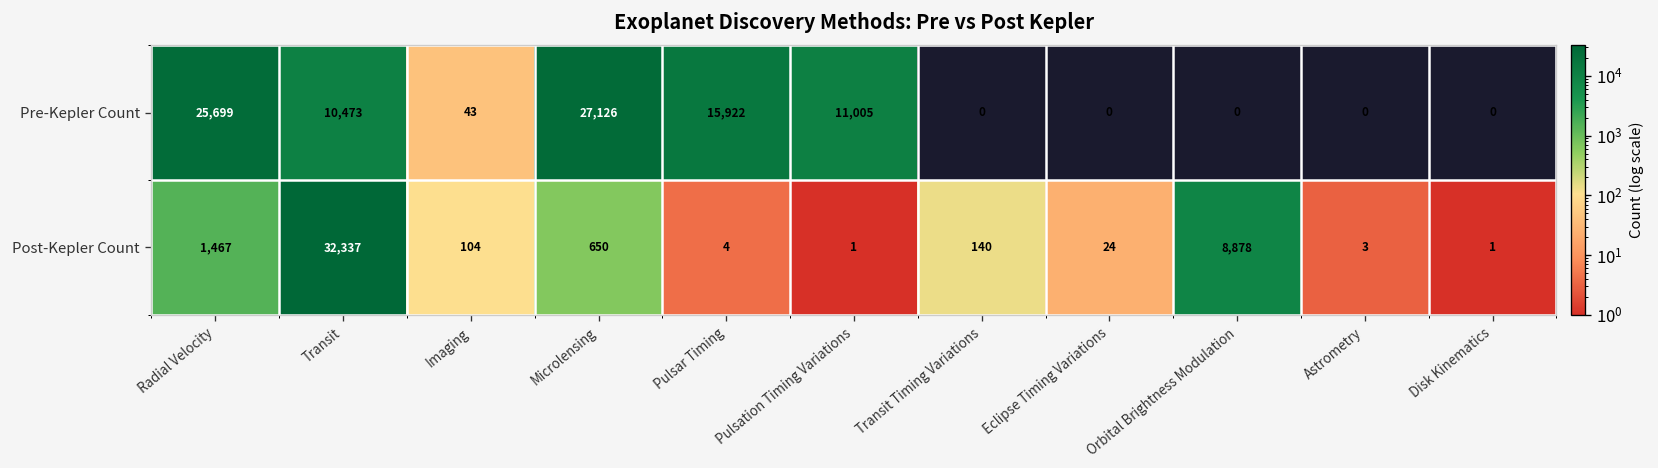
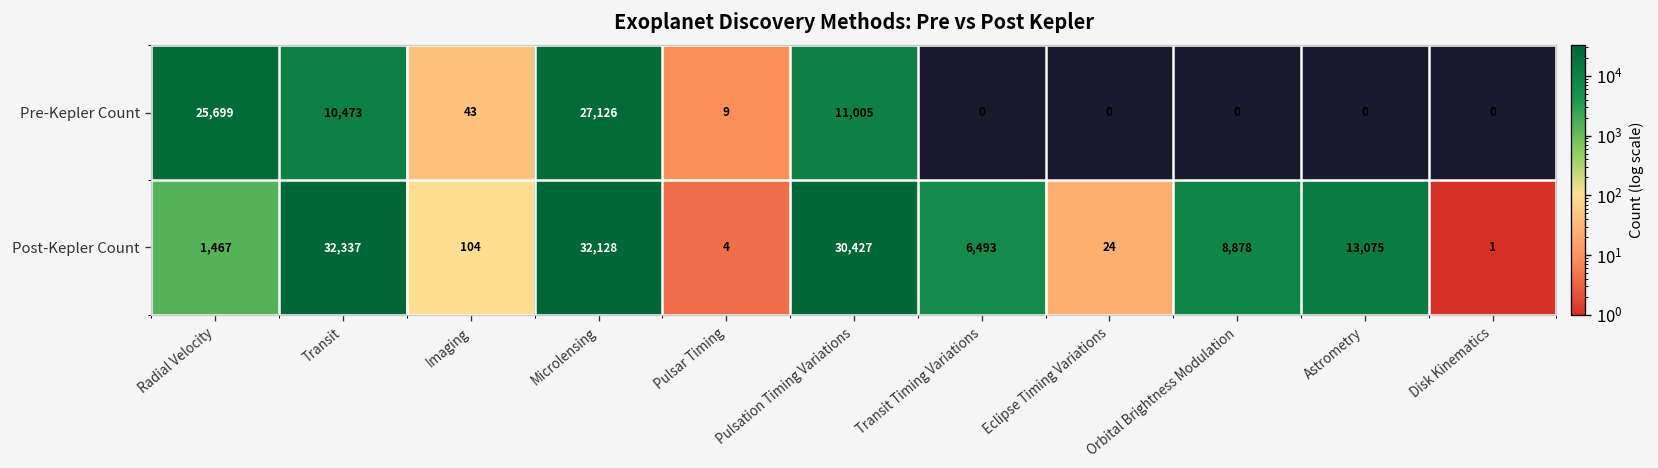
Pre-Kepler Count, Pulsar Timing: 15,922 -> 9
Post-Kepler Count, Microlensing: 650 -> 32,128
Post-Kepler Count, Pulsation Timing Variations: 1 -> 30,427
Post-Kepler Count, Transit Timing Variations: 140 -> 6,493
Post-Kepler Count, Astrometry: 3 -> 13,075
